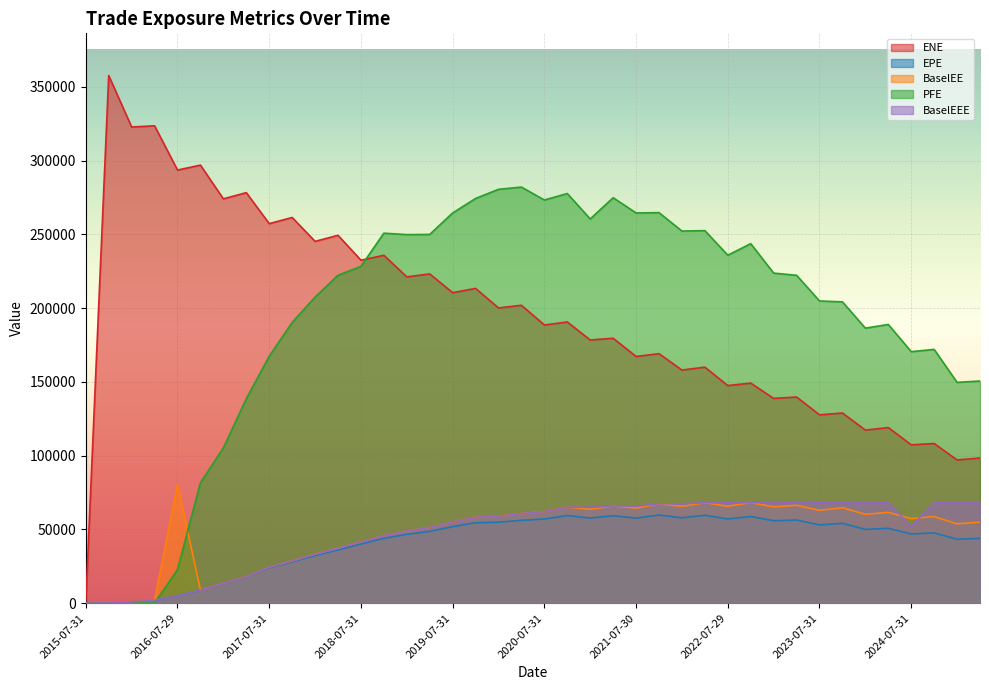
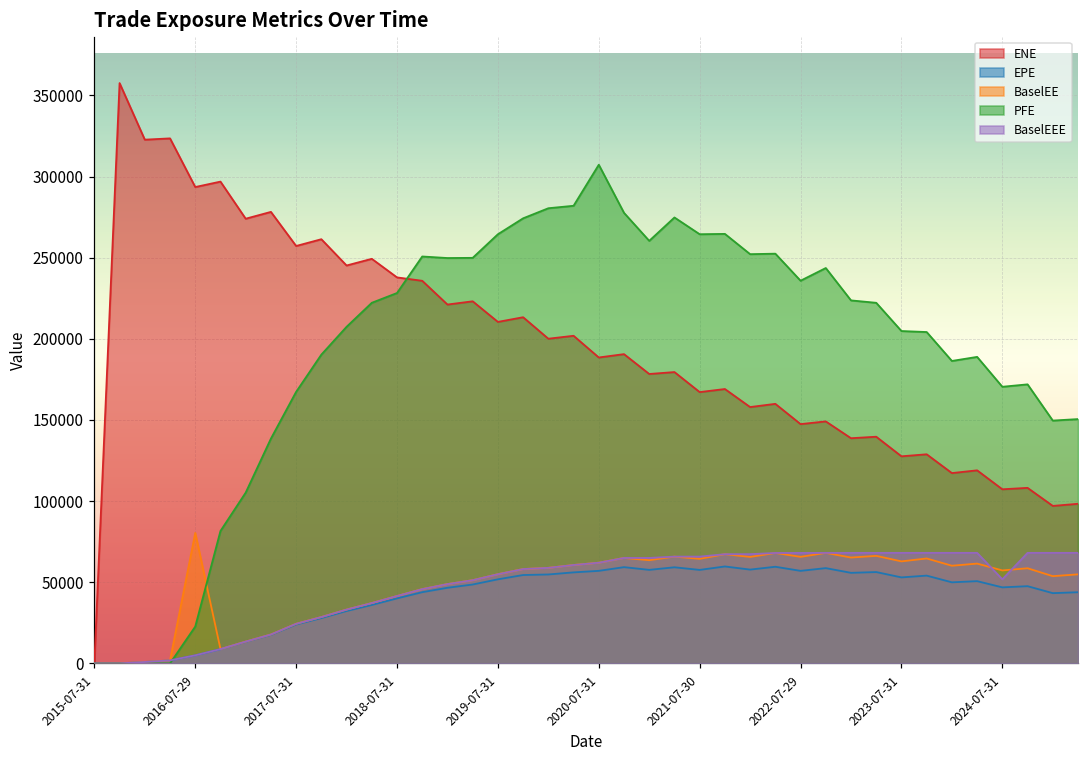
ENE, 2018-07-31: 232000 -> 238000
PFE, 2020-07-31: 273000 -> 307000
